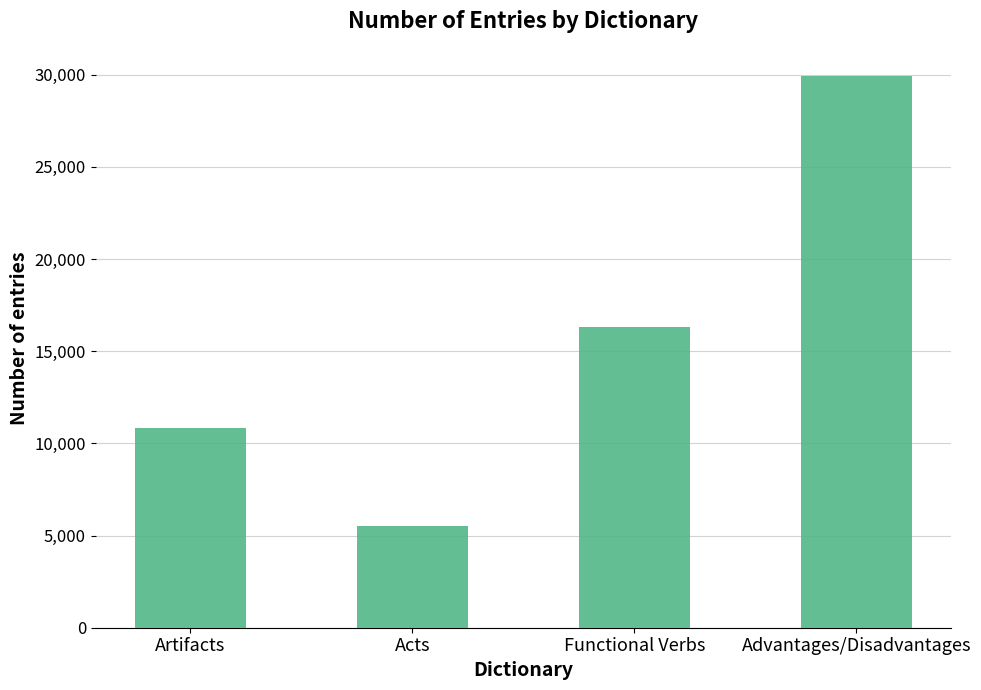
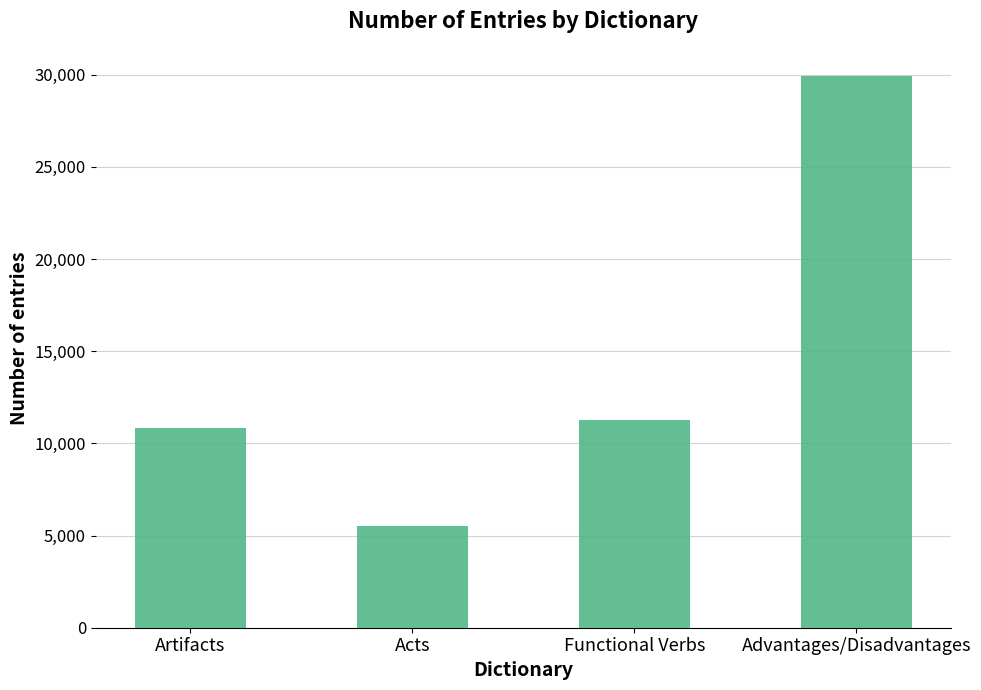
Functional Verbs: 16,300 -> 11,300
